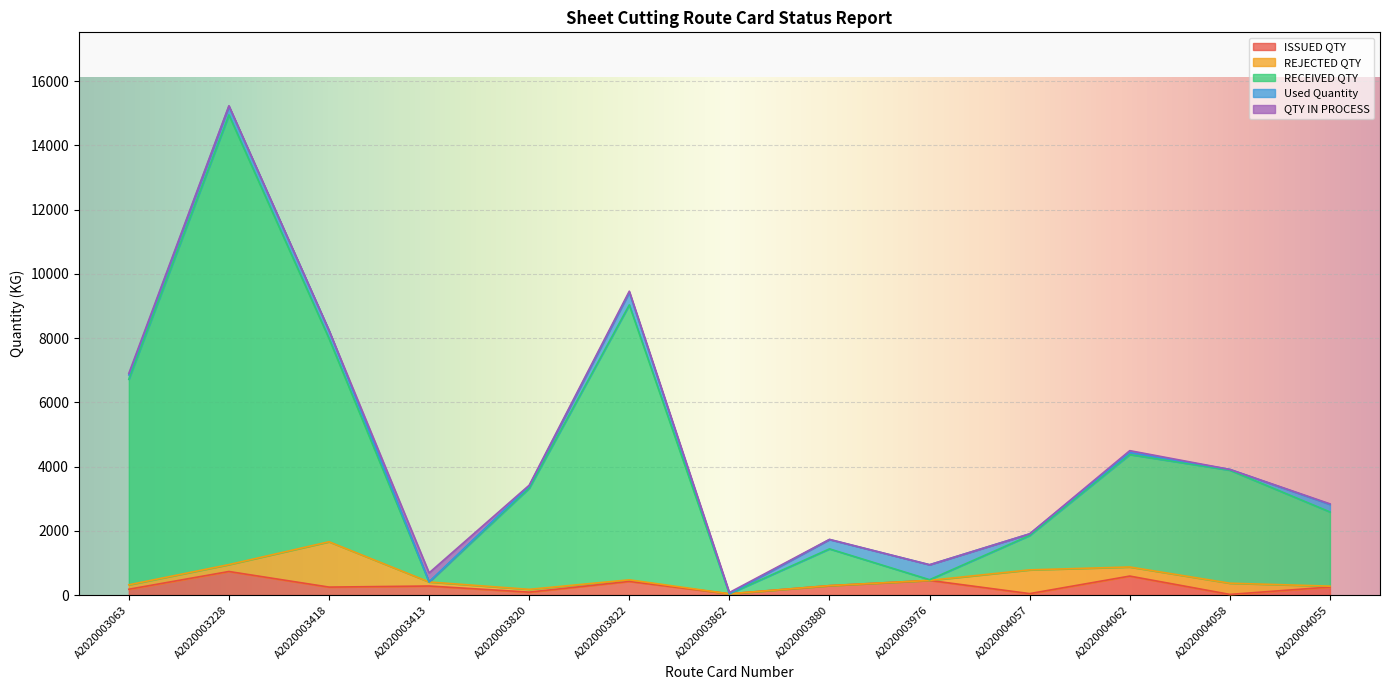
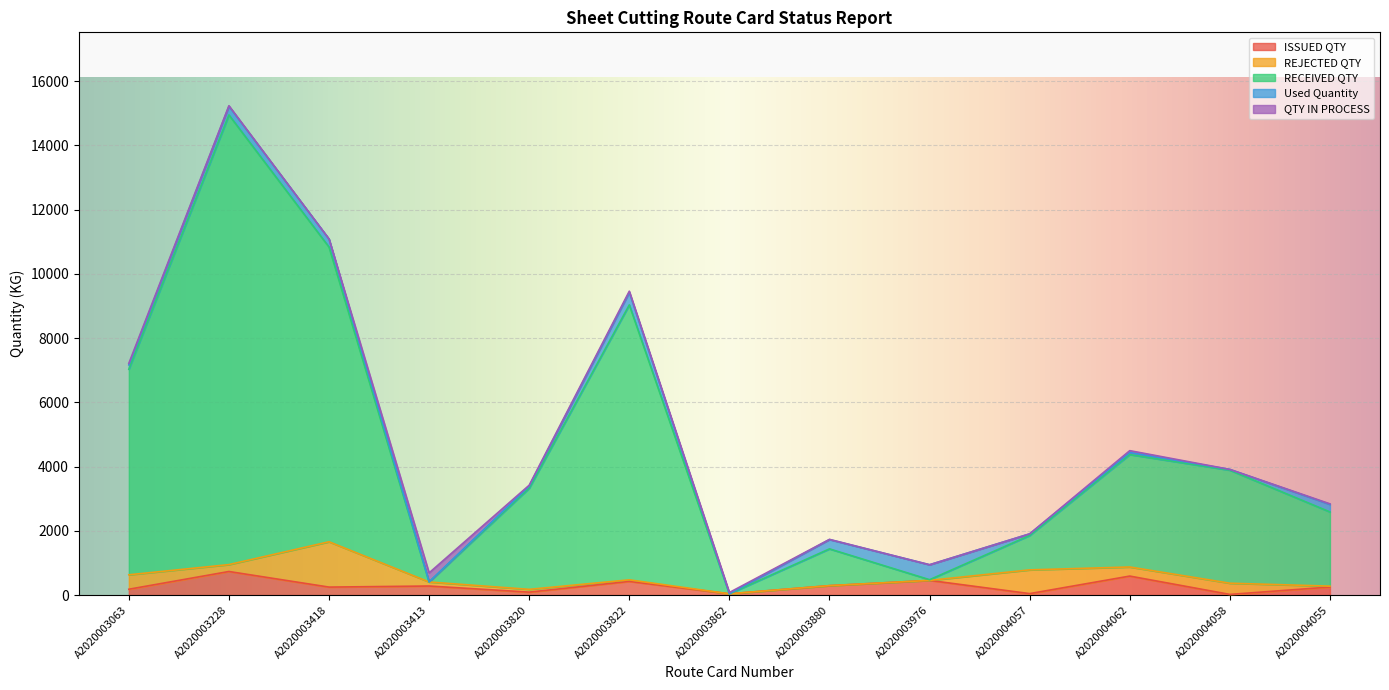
REJECTED QTY, A2020003063: 100 -> 500
RECEIVED QTY, A2020003418: 6300 -> 9200
